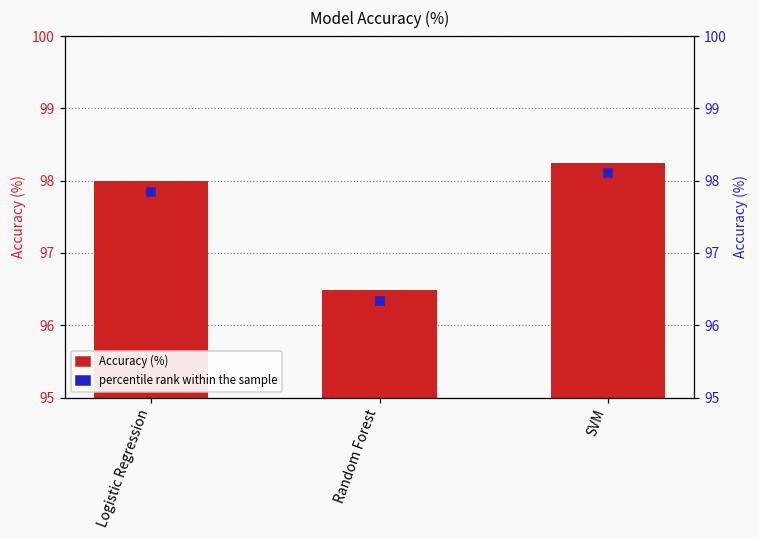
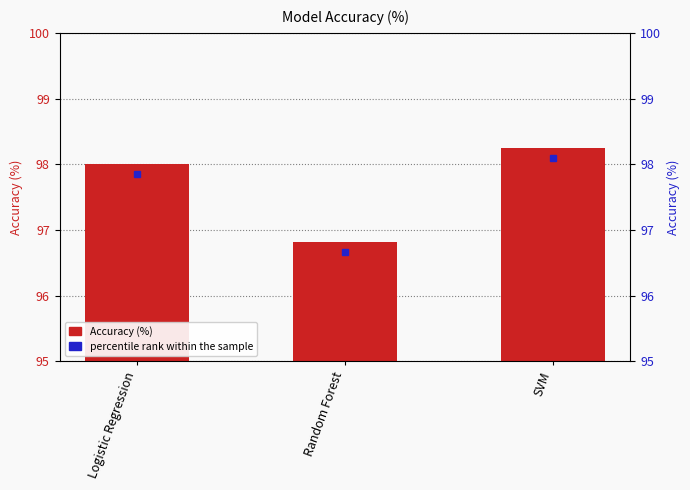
Accuracy (%), Random Forest: 96.5 -> 96.8
